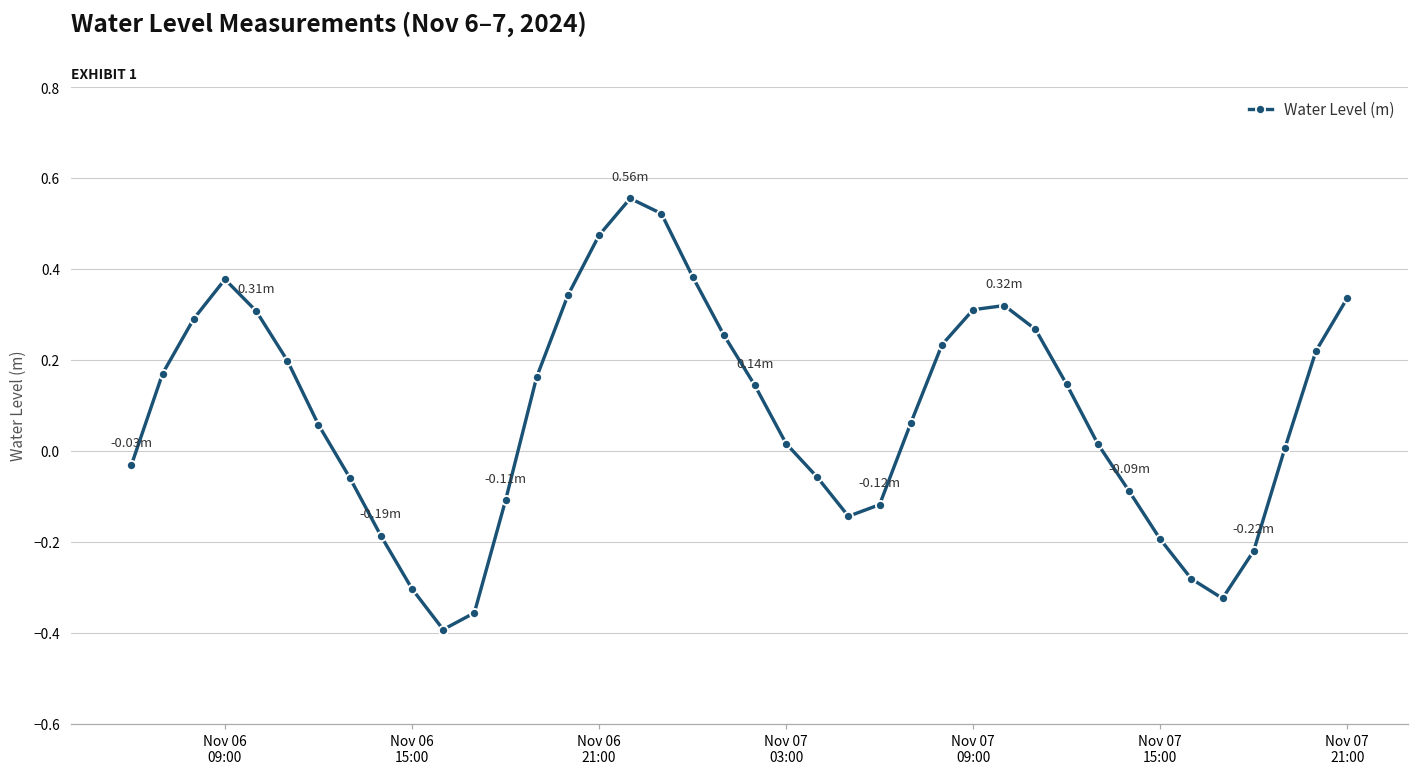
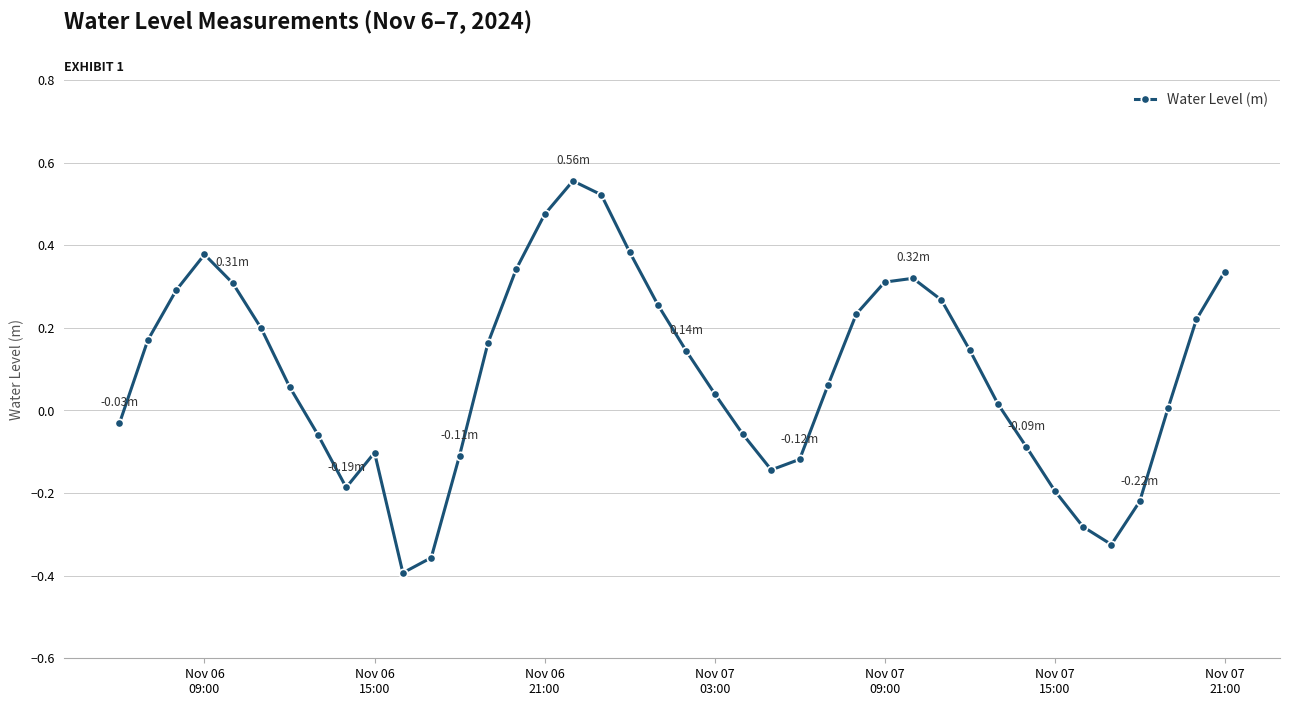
Nov 06 15:00: -0.30 -> -0.10
Nov 07 03:00: 0.02 -> 0.04
